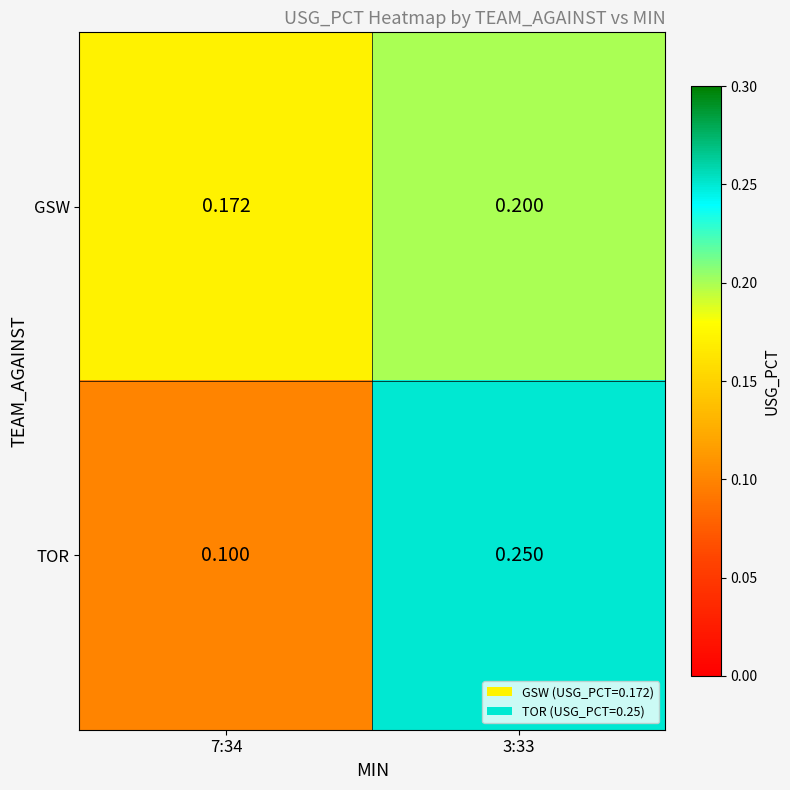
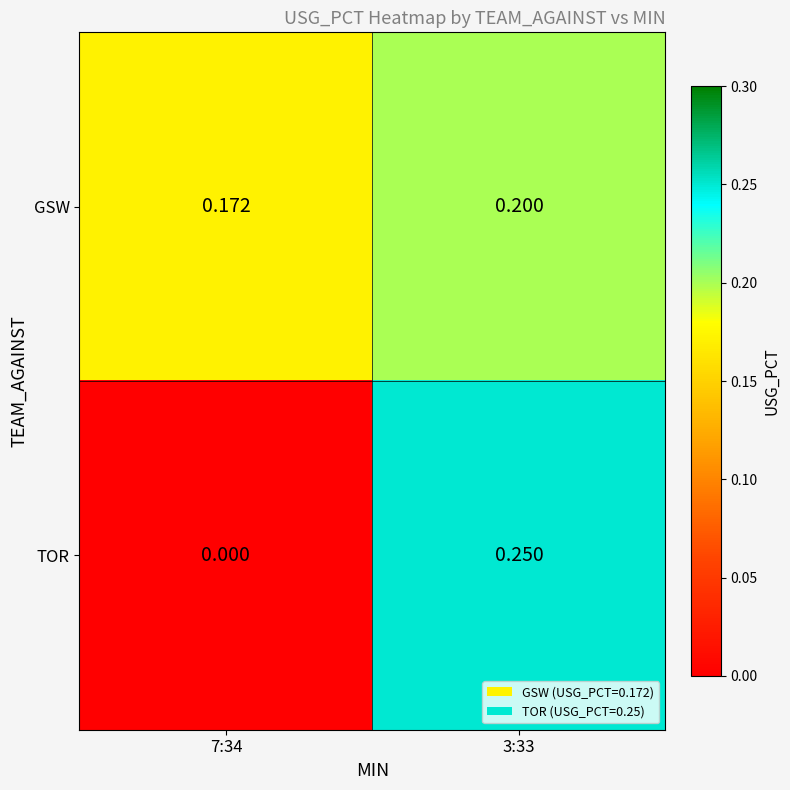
TOR, 7:34: 0.100 -> 0.000
